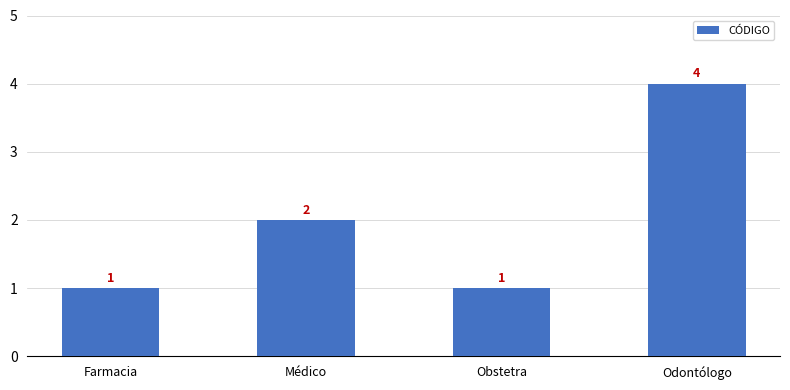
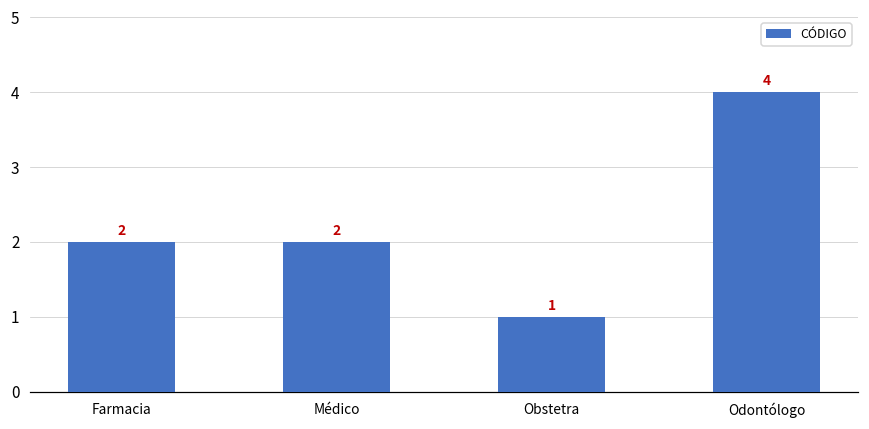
Farmacia: 1 -> 2
